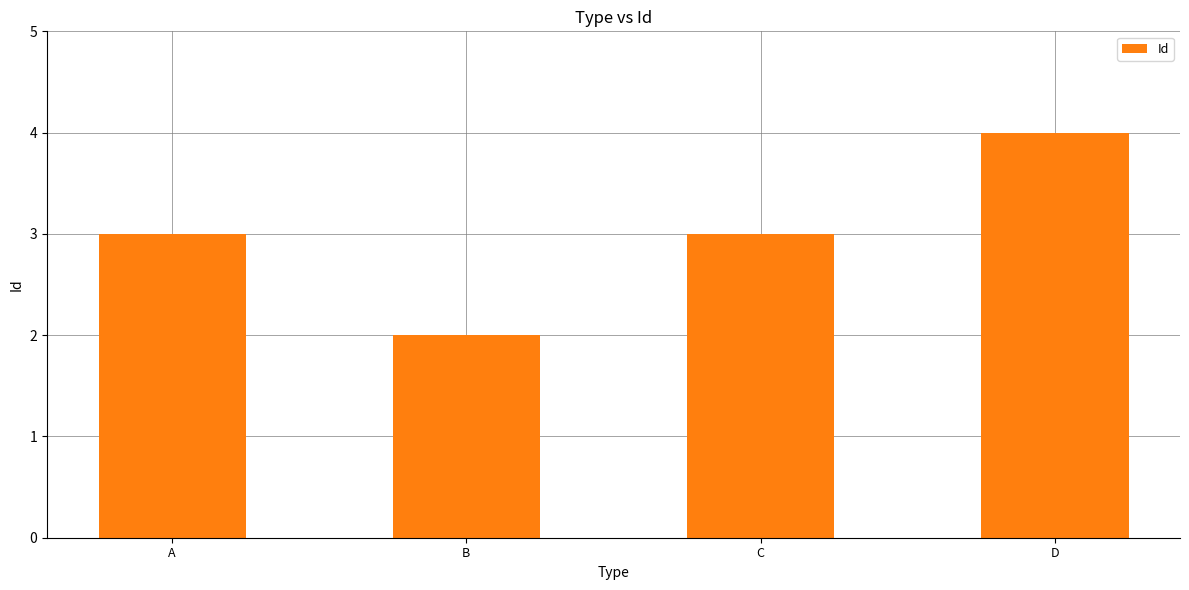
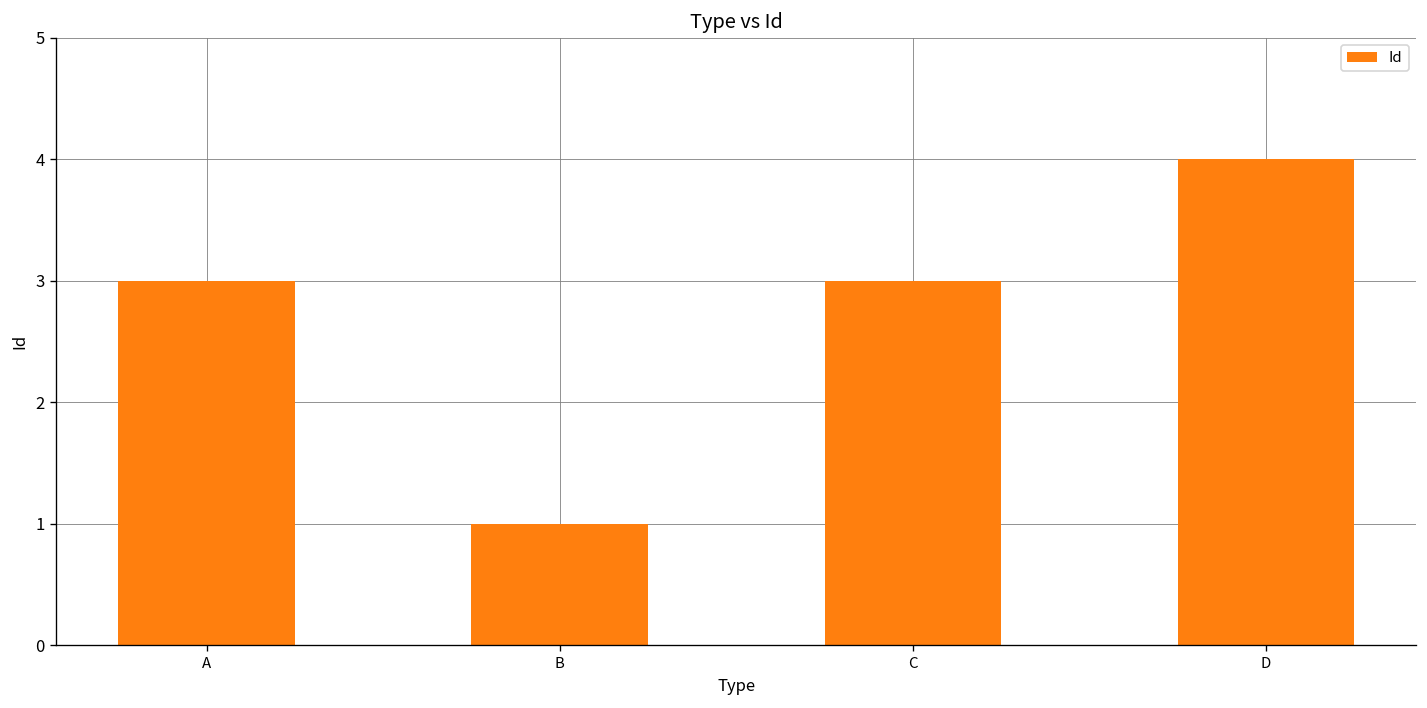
B: 2 -> 1
